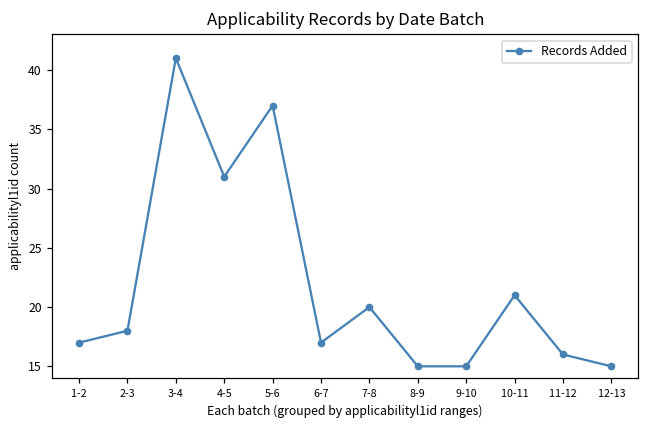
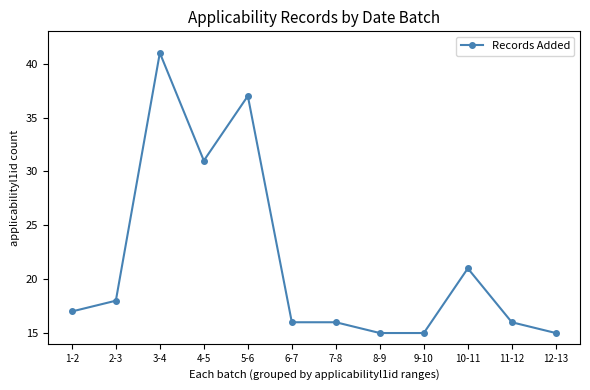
6-7: 17 -> 16
7-8: 20 -> 16
